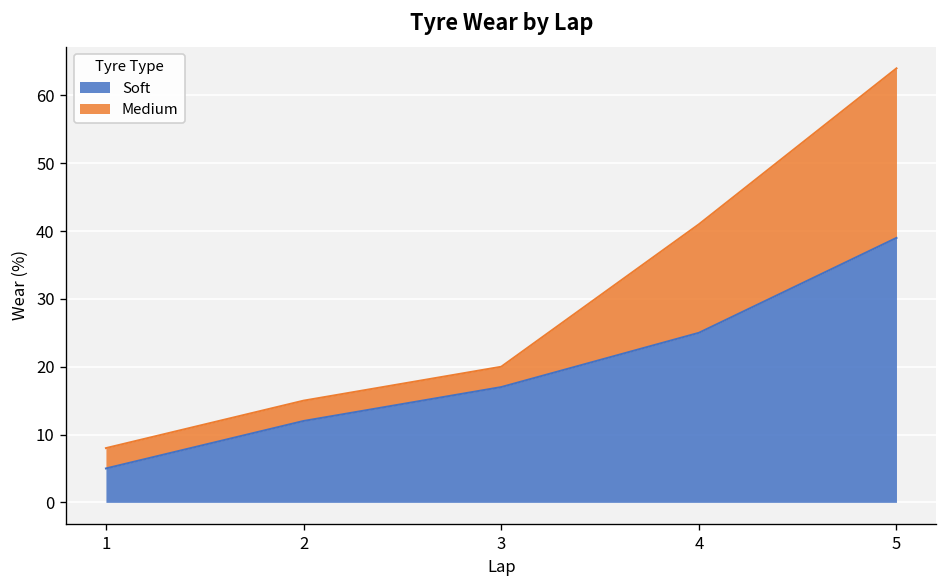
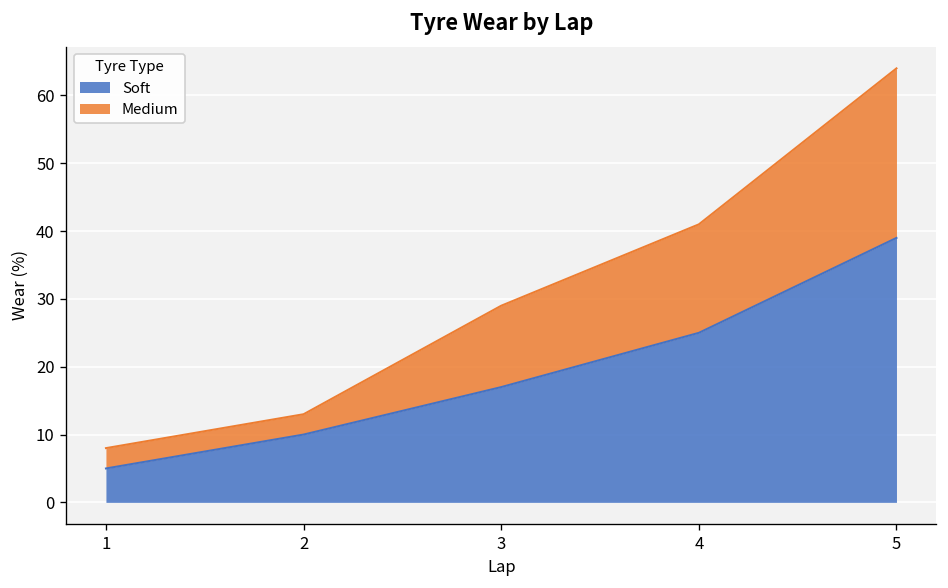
Soft, 2: 12 -> 10
Medium, 3: 3 -> 12
